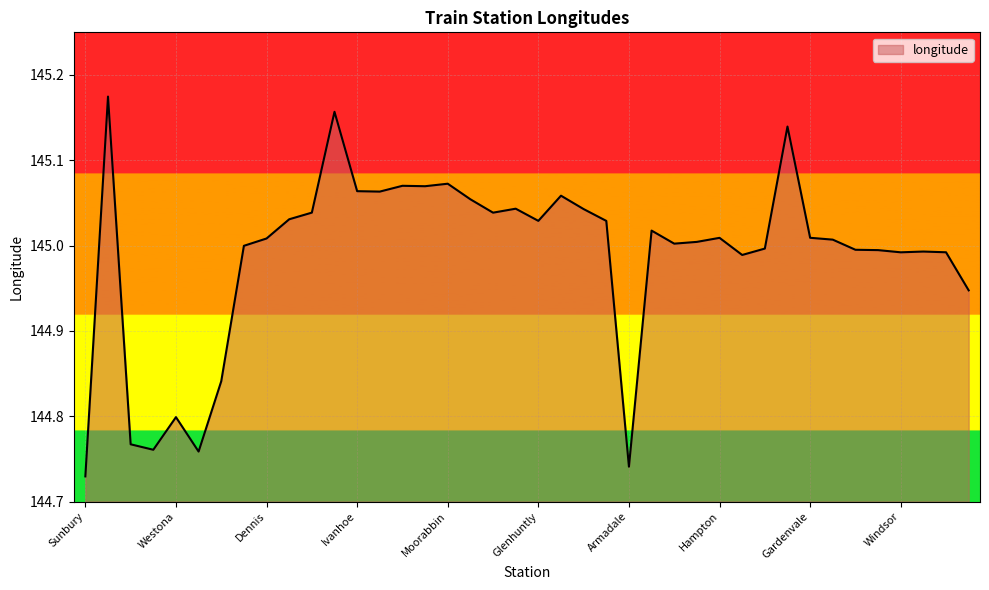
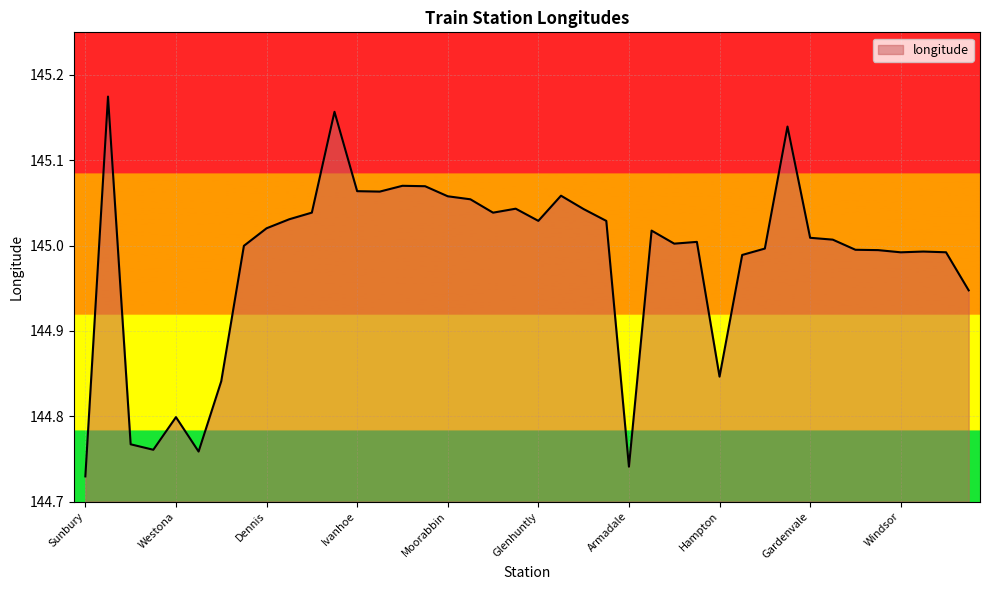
Dennis: 145.01 -> 145.02
Moorabbin: 145.07 -> 145.06
Hampton: 145.01 -> 144.85
